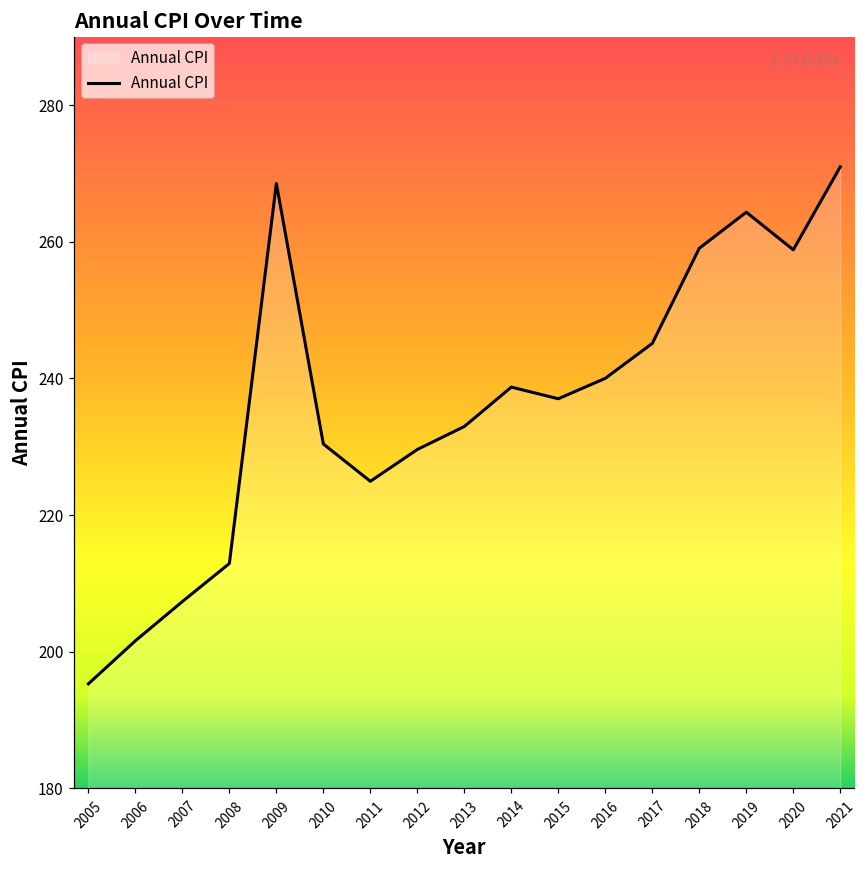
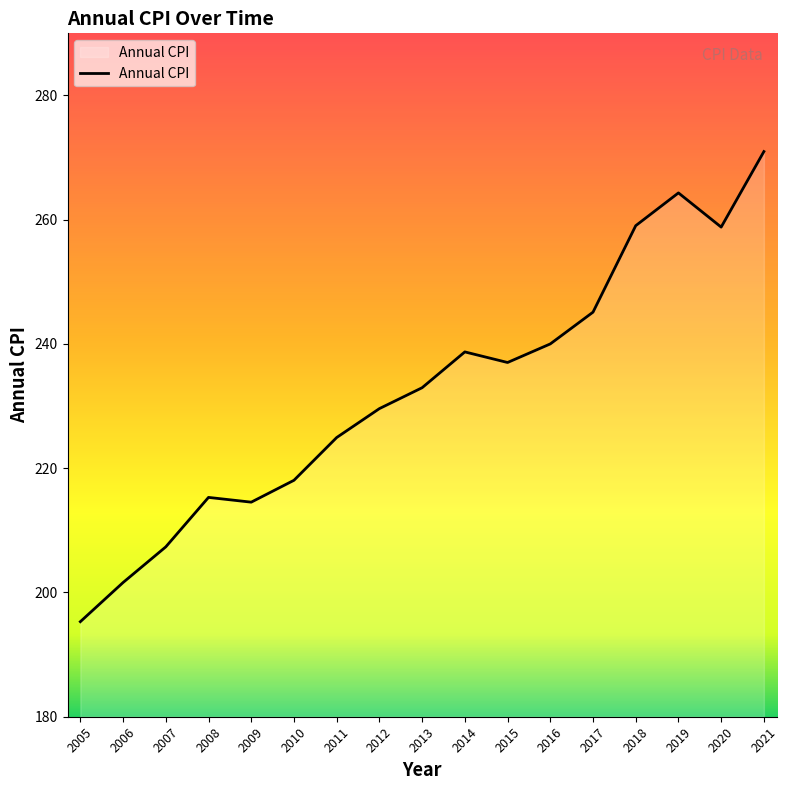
2008: 213 -> 215
2009: 269 -> 215
2010: 230 -> 218
